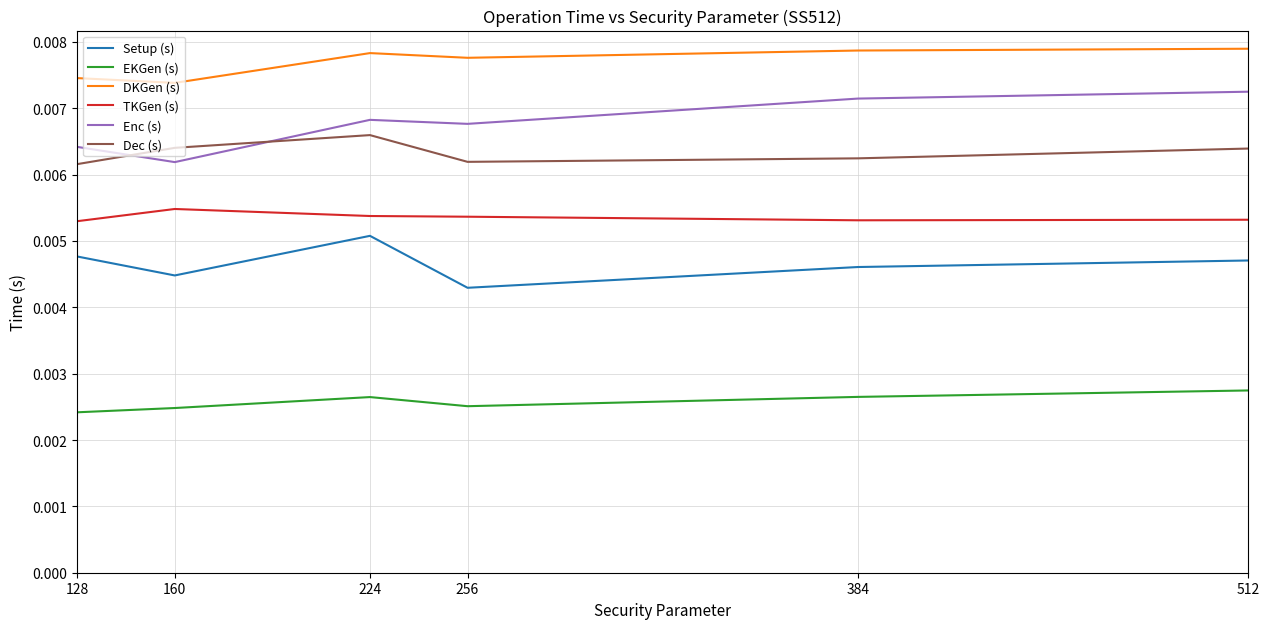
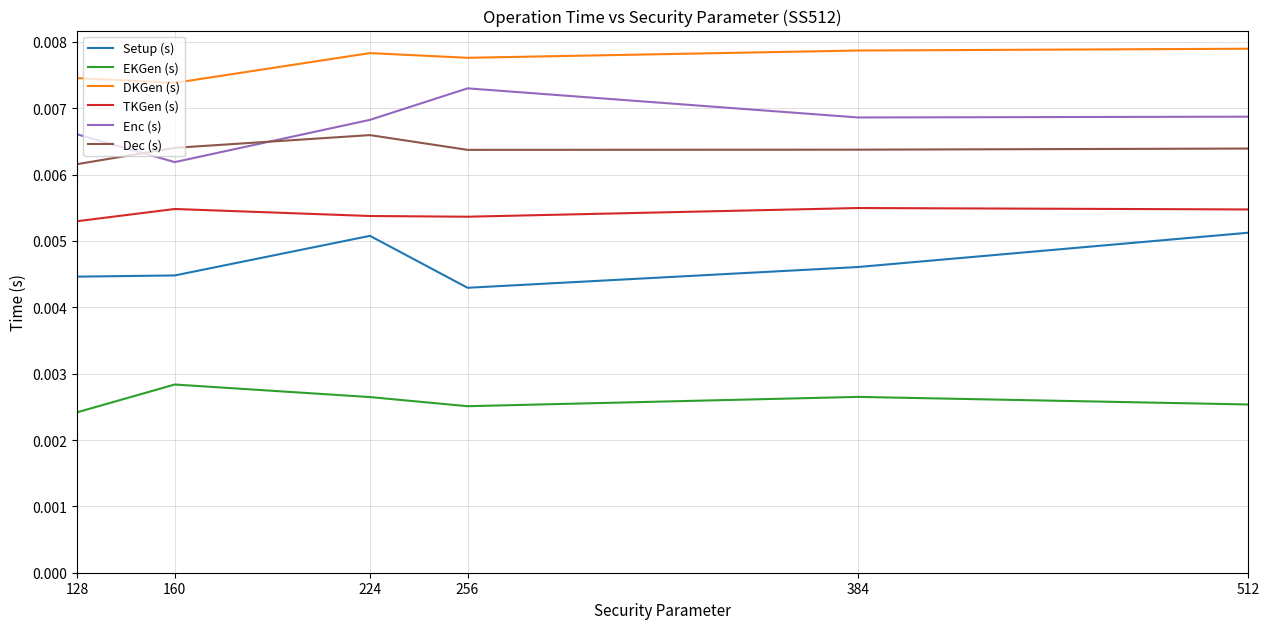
Setup (s), 128: 0.0048 -> 0.0045
Enc (s), 128: 0.0064 -> 0.0066
EKGen (s), 160: 0.0025 -> 0.0028
Enc (s), 256: 0.0068 -> 0.0073
Dec (s), 256: 0.0062 -> 0.0064
TKGen (s), 384: 0.0053 -> 0.0055
Enc (s), 384: 0.0071 -> 0.0069
Dec (s), 384: 0.0062 -> 0.0064
Setup (s), 512: 0.0047 -> 0.0051
EKGen (s), 512: 0.0027 -> 0.0025
TKGen (s), 512: 0.0053 -> 0.0055
Enc (s), 512: 0.0072 -> 0.0069
